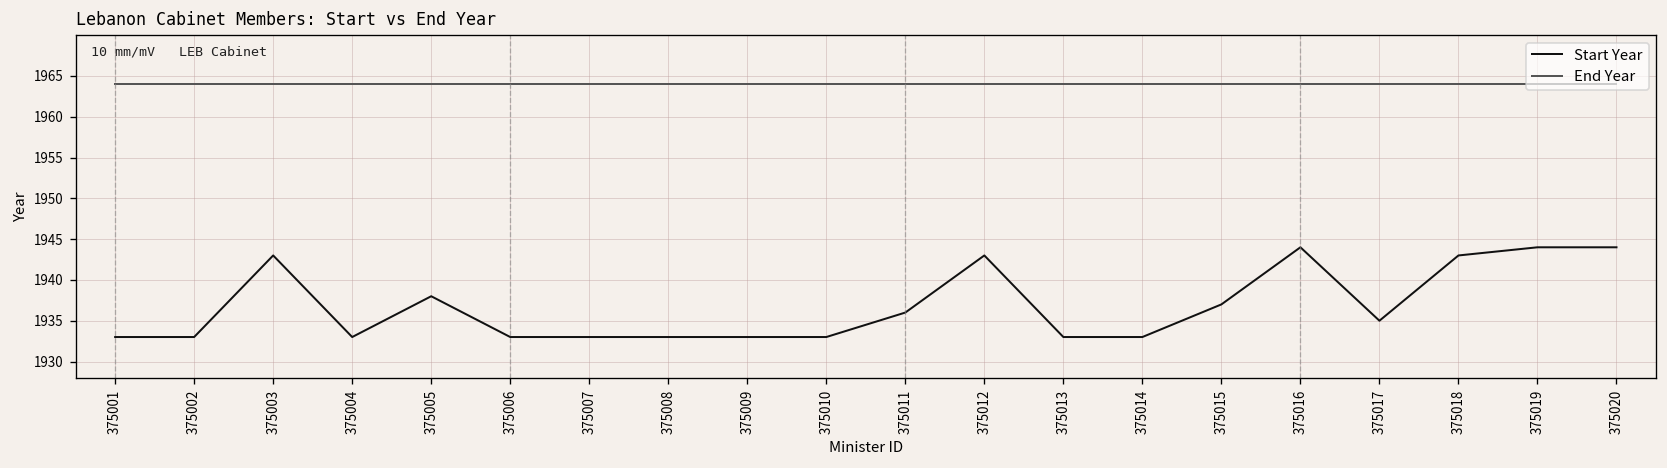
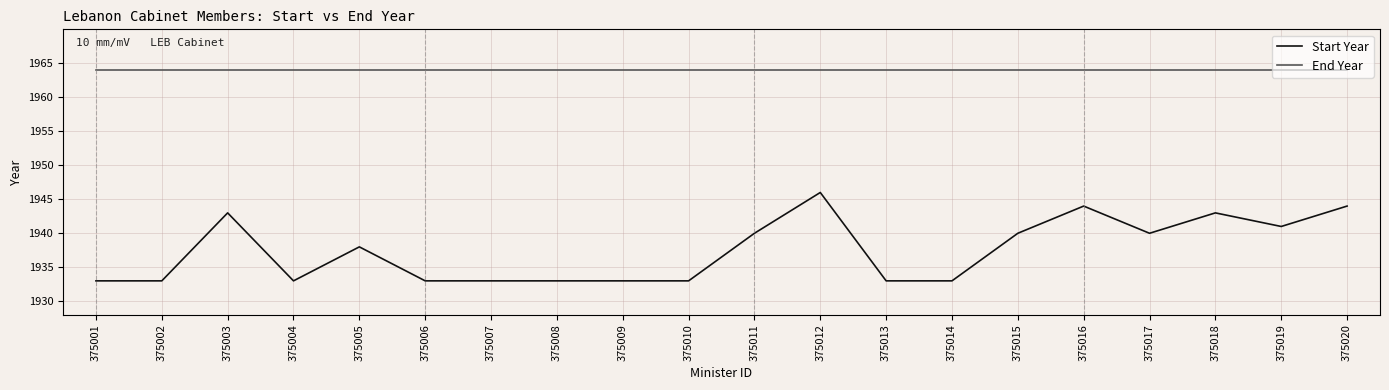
Start Year, 375011: 1936 -> 1940
Start Year, 375012: 1943 -> 1946
Start Year, 375015: 1937 -> 1940
Start Year, 375017: 1935 -> 1940
Start Year, 375019: 1944 -> 1941
